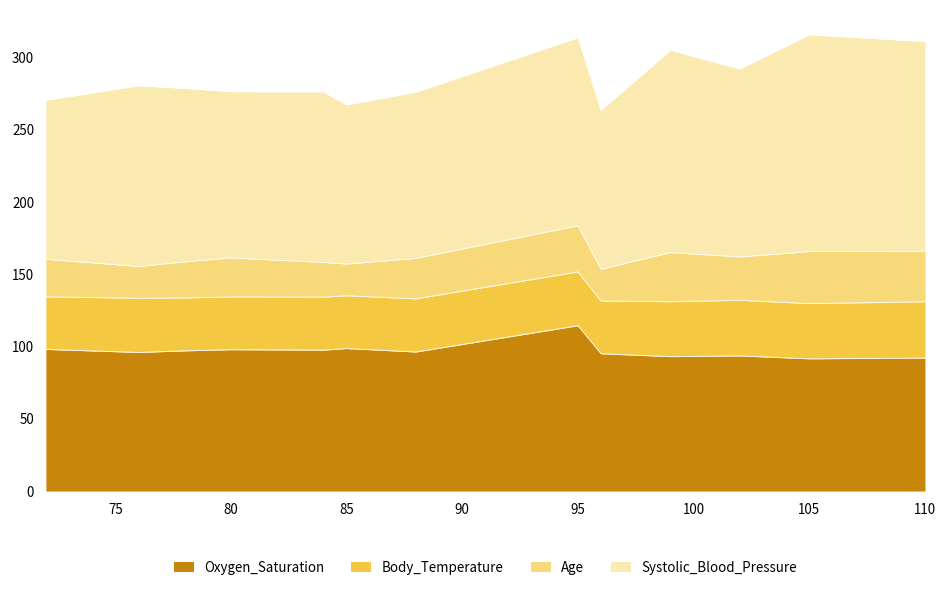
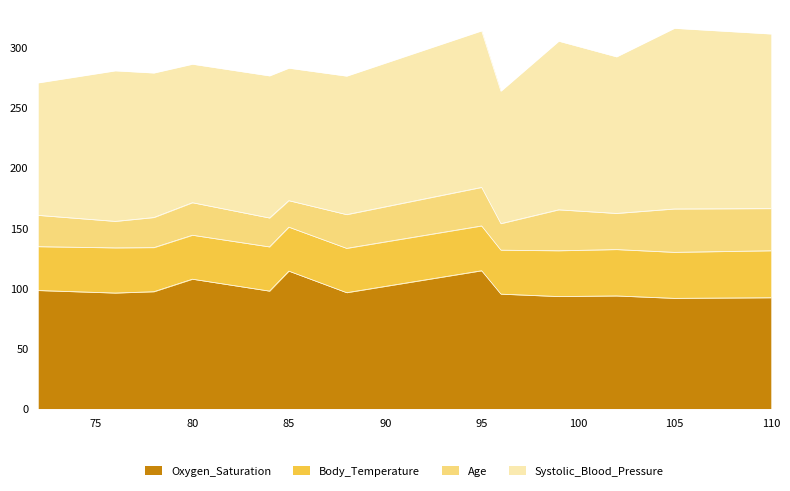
Oxygen_Saturation, 80: 98 -> 107
Oxygen_Saturation, 85: 99 -> 114
